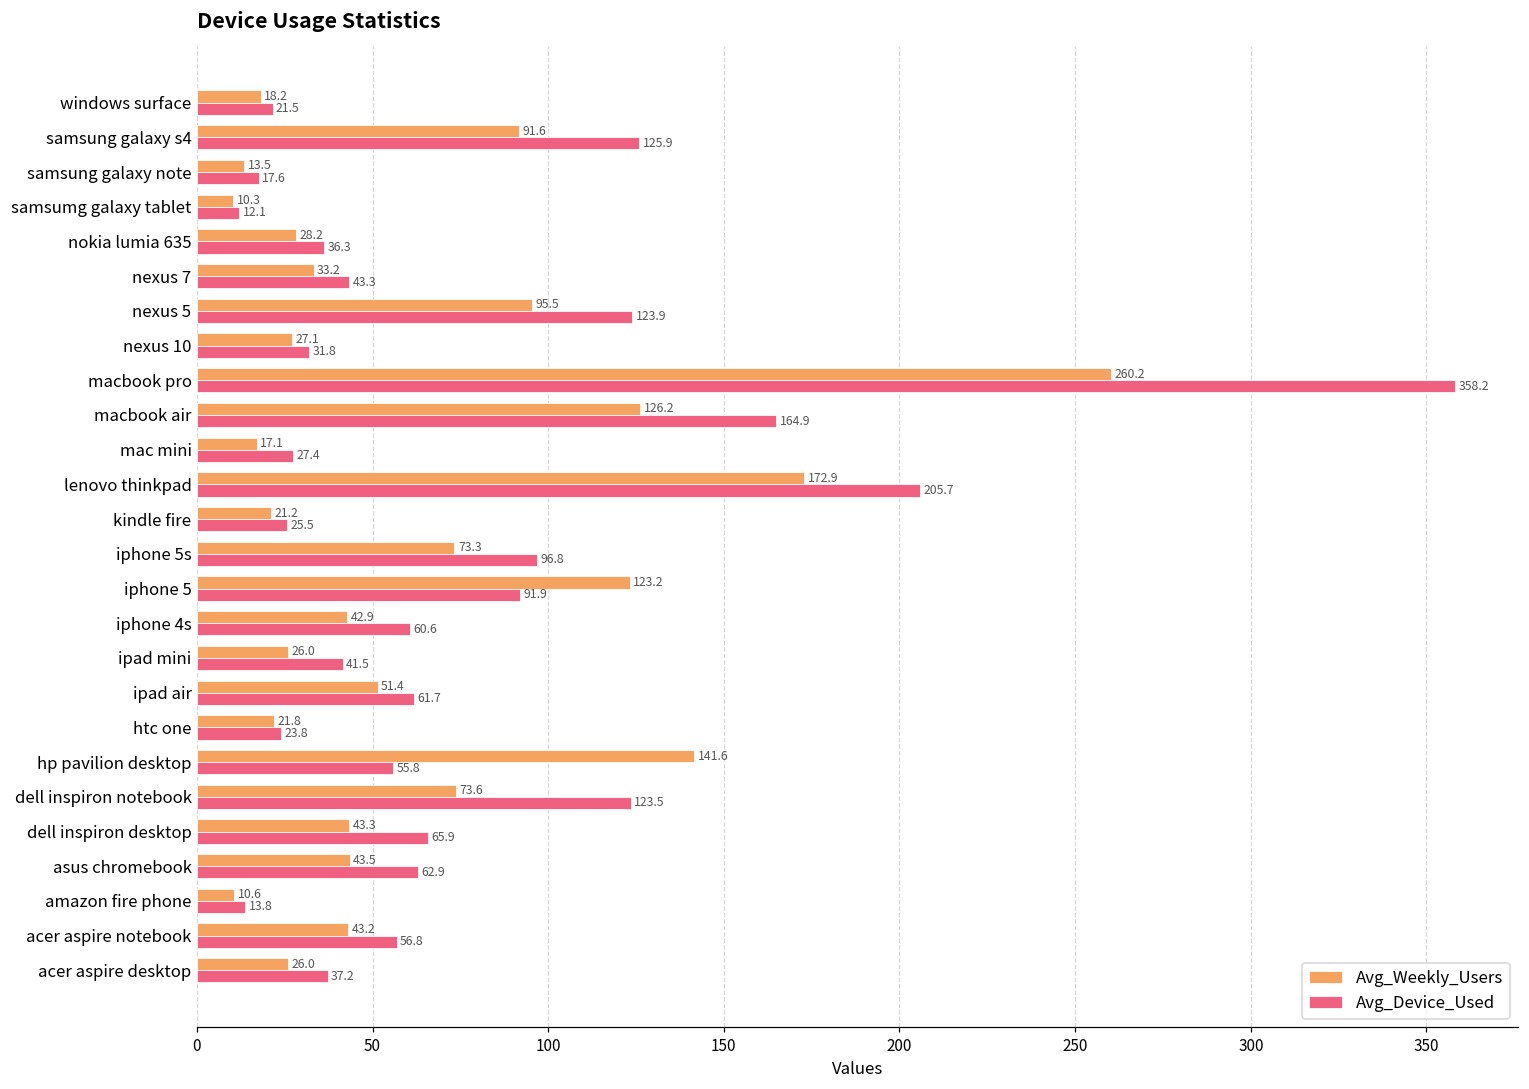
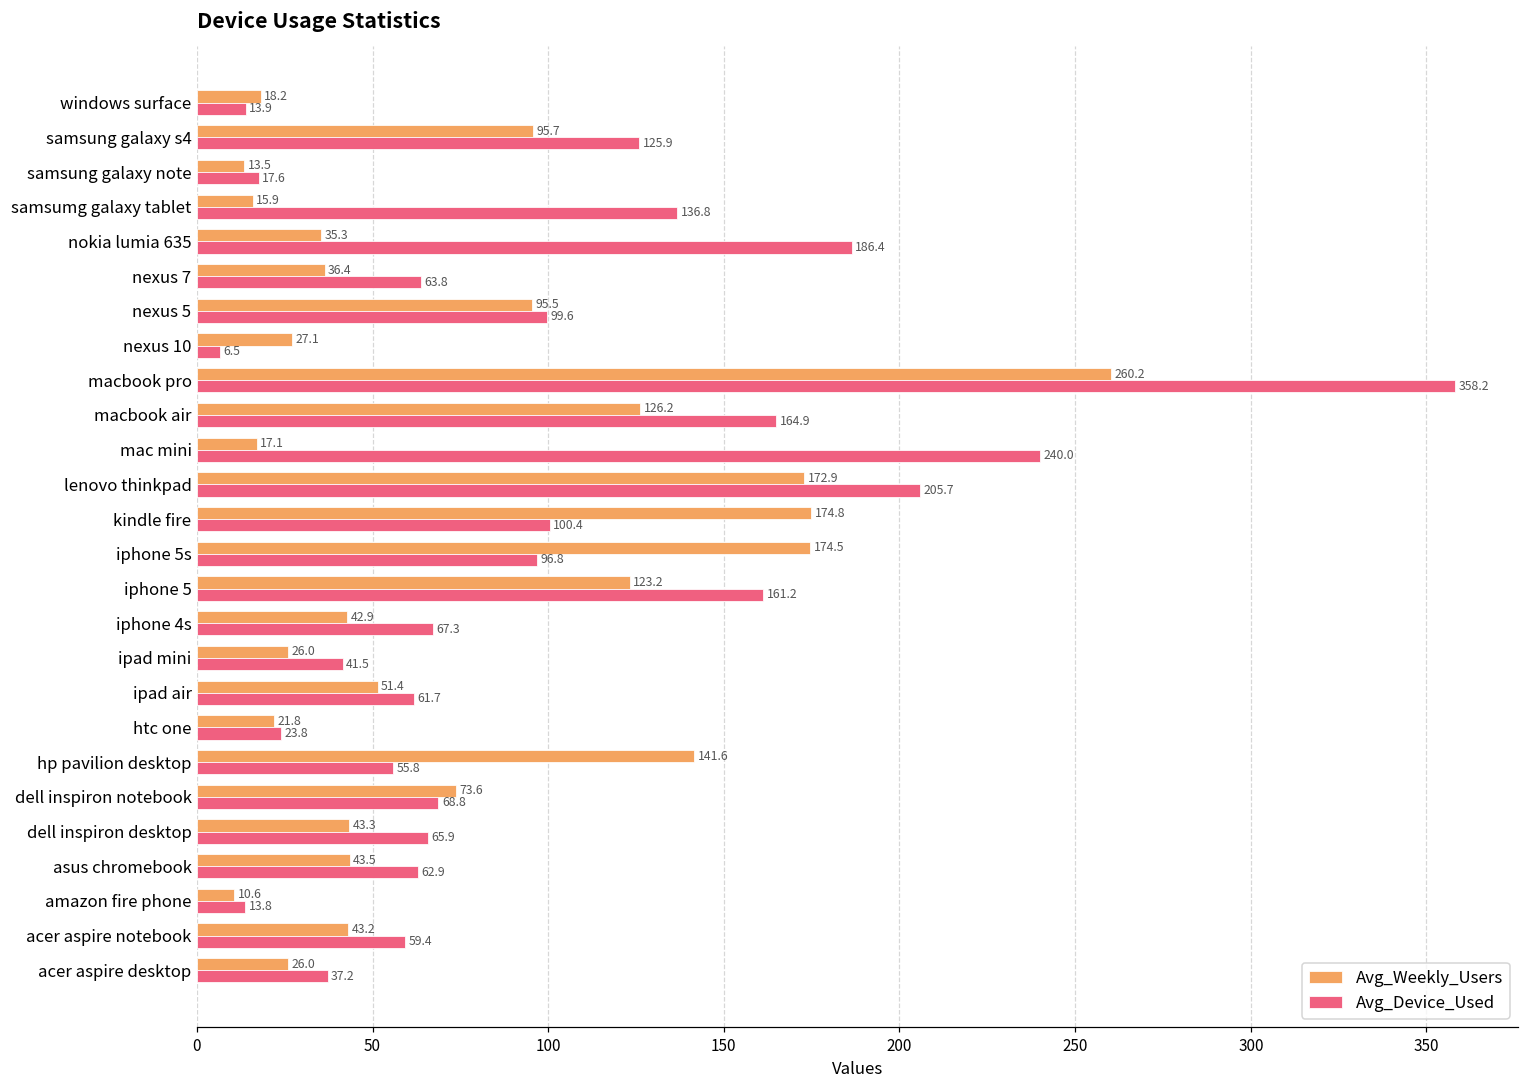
Avg_Device_Used, windows surface: 21.5 -> 13.9
Avg_Weekly_Users, samsung galaxy s4: 91.6 -> 95.7
Avg_Weekly_Users, samsumg galaxy tablet: 10.3 -> 15.9
Avg_Device_Used, samsumg galaxy tablet: 12.1 -> 136.8
Avg_Weekly_Users, nokia lumia 635: 28.2 -> 35.3
Avg_Device_Used, nokia lumia 635: 36.3 -> 186.4
Avg_Weekly_Users, nexus 7: 33.2 -> 36.4
Avg_Device_Used, nexus 7: 43.3 -> 63.8
Avg_Device_Used, nexus 5: 123.9 -> 99.6
Avg_Device_Used, nexus 10: 31.8 -> 6.5
Avg_Device_Used, mac mini: 27.4 -> 240.0
Avg_Weekly_Users, kindle fire: 21.2 -> 174.8
Avg_Device_Used, kindle fire: 25.5 -> 100.4
Avg_Weekly_Users, iphone 5s: 73.3 -> 174.5
Avg_Device_Used, iphone 5: 91.9 -> 161.2
Avg_Device_Used, iphone 4s: 60.6 -> 67.3
Avg_Device_Used, dell inspiron notebook: 123.5 -> 68.8
Avg_Device_Used, acer aspire notebook: 56.8 -> 59.4
